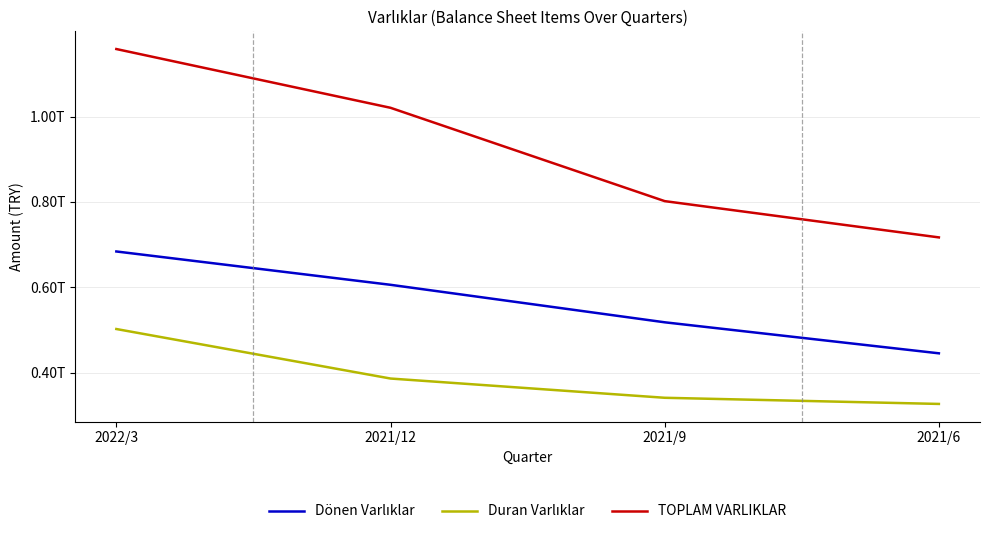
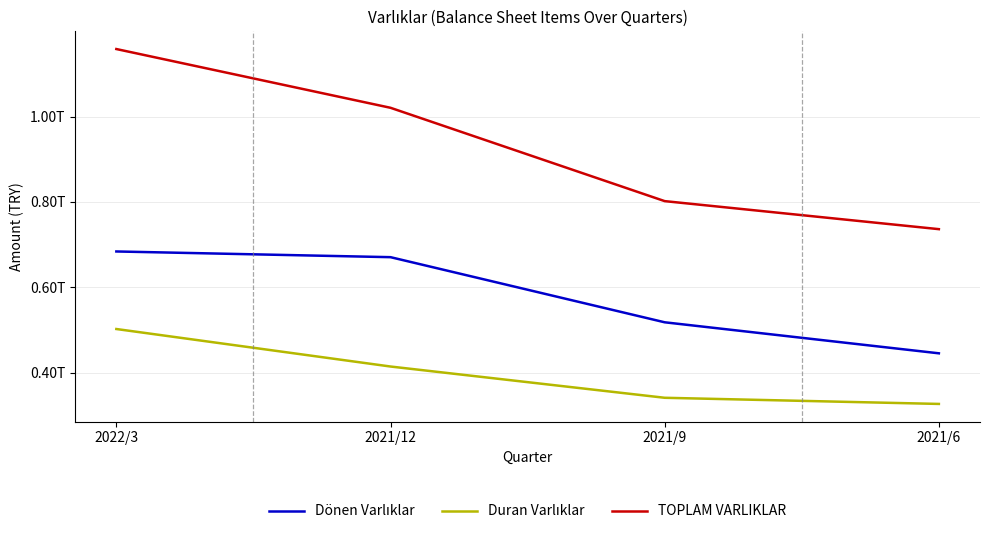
Dönen Varlıklar, 2021/12: 0.61T -> 0.67T
Duran Varlıklar, 2021/12: 0.39T -> 0.41T
TOPLAM VARLIKLAR, 2021/6: 0.72T -> 0.74T
